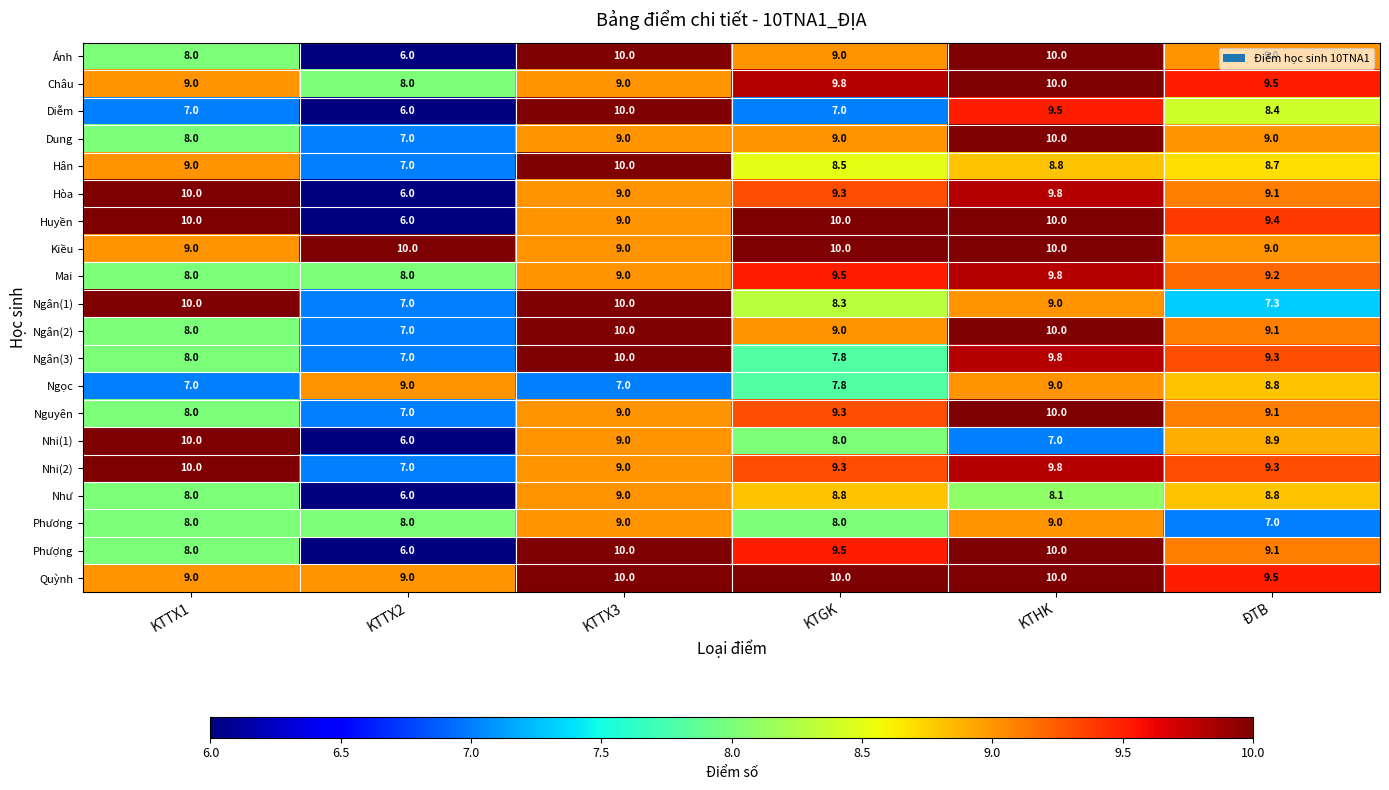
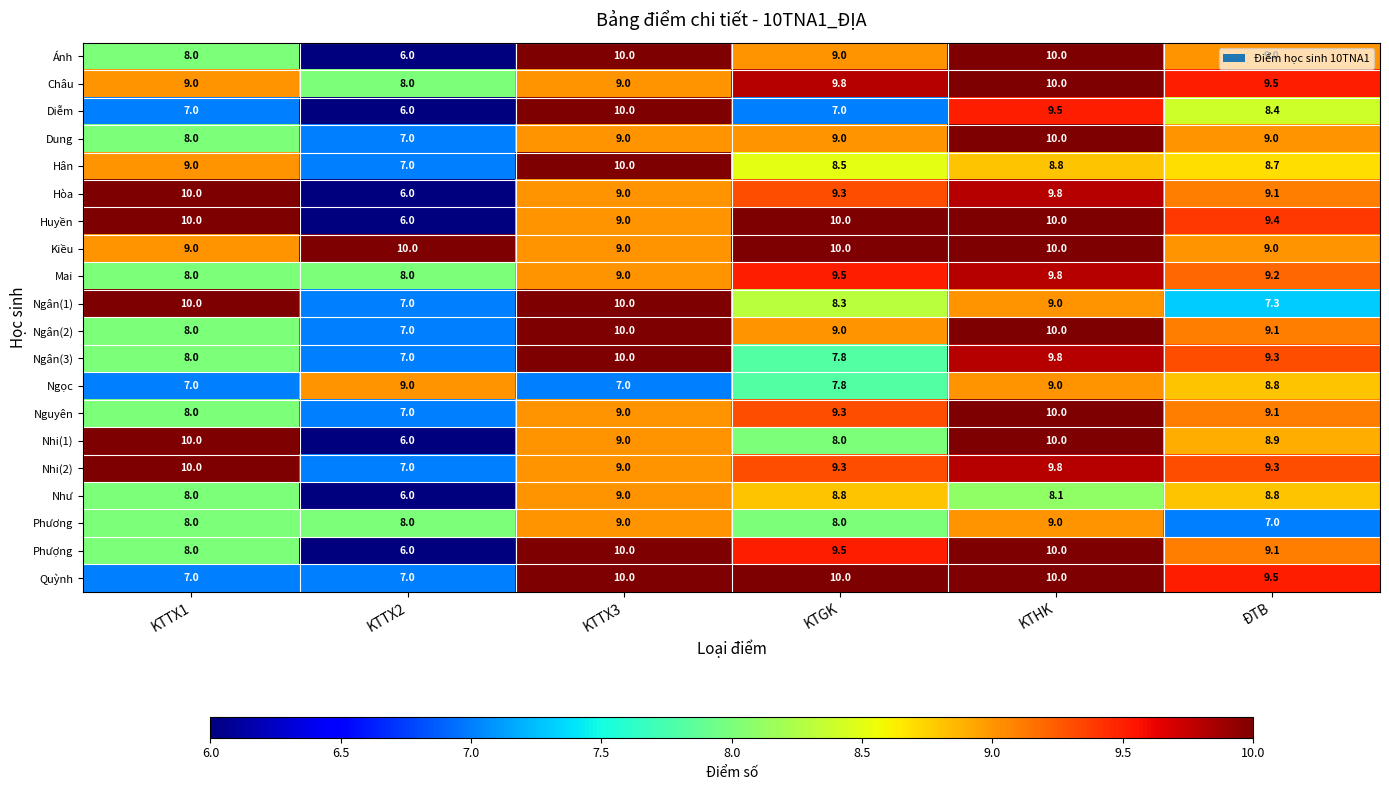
Nhi(1), KTHK: 7.0 -> 10.0
Quỳnh, KTTX1: 9.0 -> 7.0
Quỳnh, KTTX2: 9.0 -> 7.0
